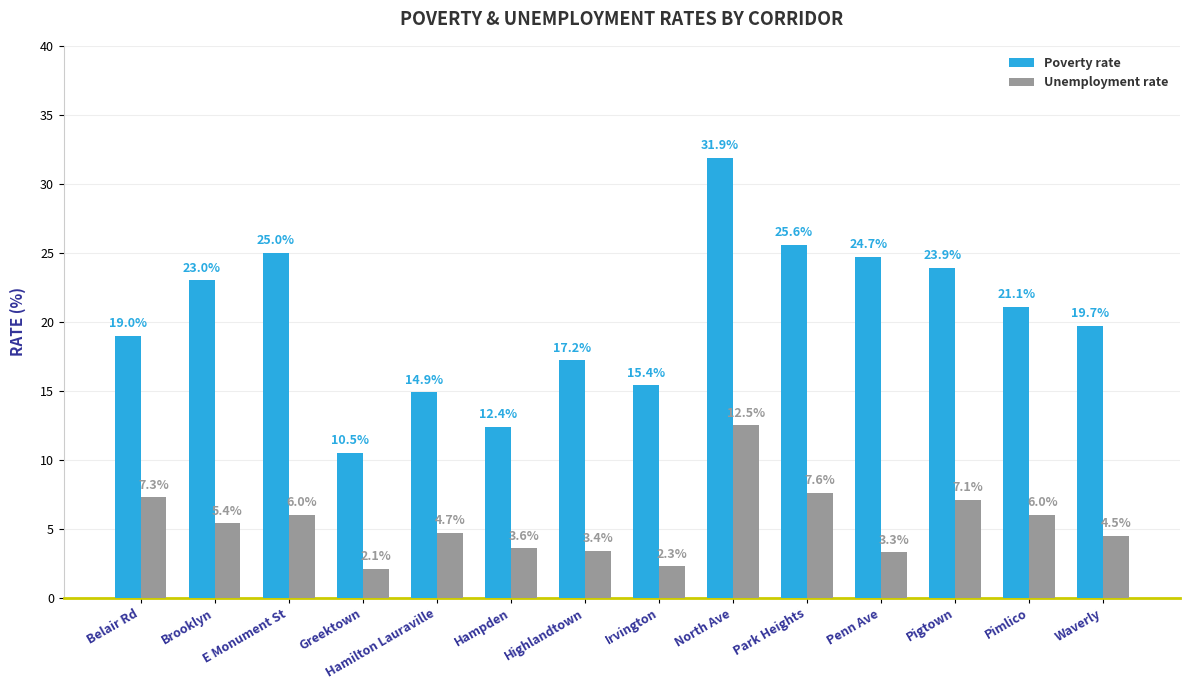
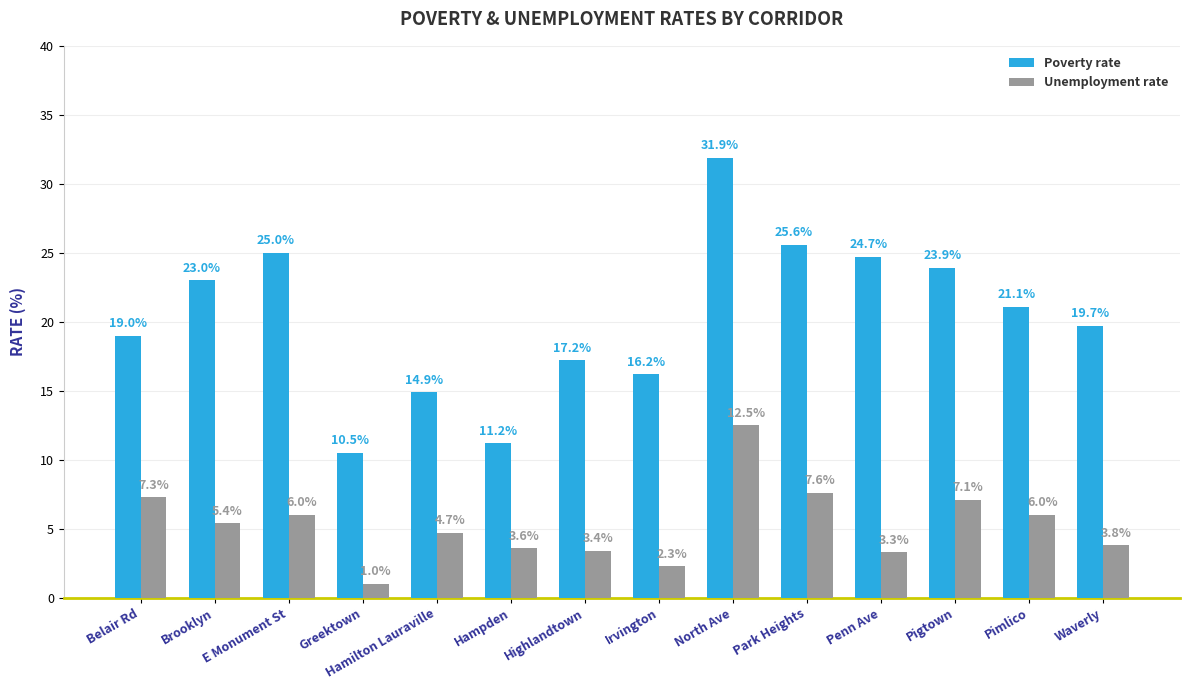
Unemployment rate, Greektown: 2.1% -> 1.0%
Poverty rate, Hampden: 12.4% -> 11.2%
Poverty rate, Irvington: 15.4% -> 16.2%
Unemployment rate, Waverly: 4.5% -> 3.8%
